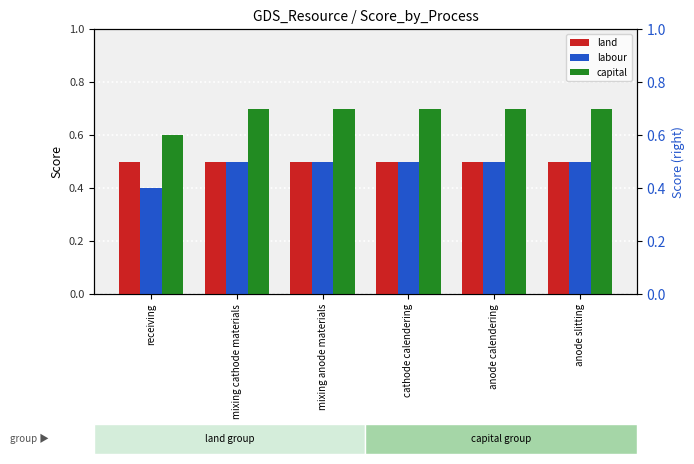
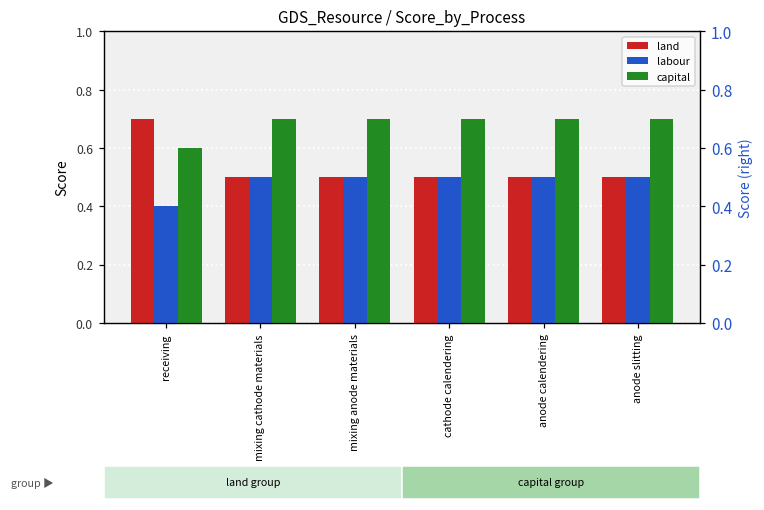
GDS_Resource / Score_by_Process, land, receiving: 0.5 -> 0.7
